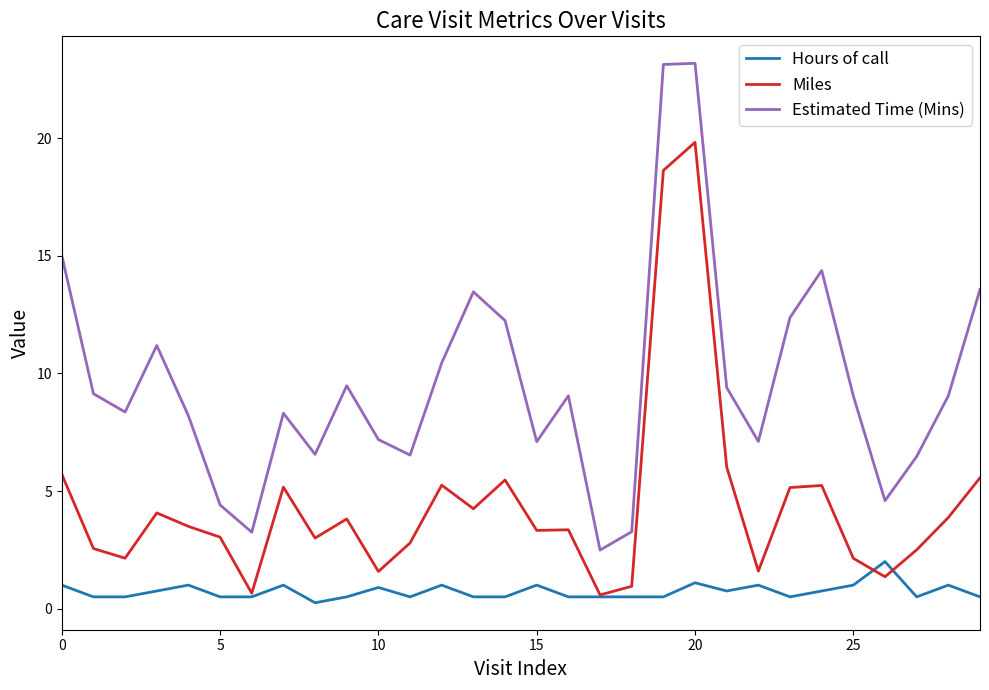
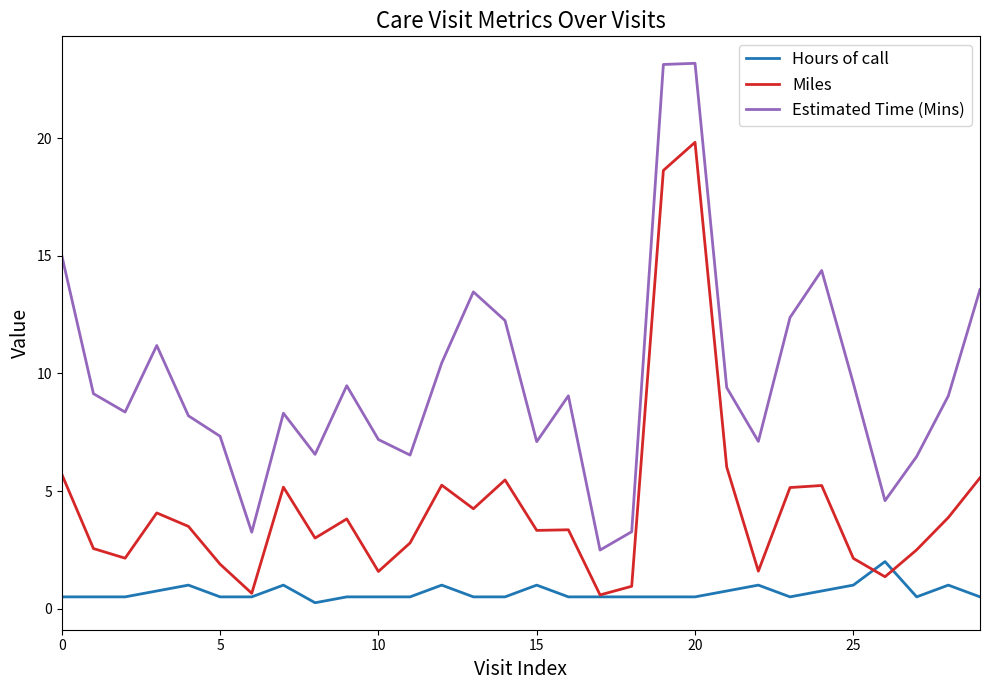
Hours of call, 0: 1.0 -> 0.5
Miles, 5: 3.0 -> 1.9
Estimated Time (Mins), 5: 4.4 -> 7.3
Hours of call, 10: 0.9 -> 0.5
Hours of call, 20: 1.1 -> 0.5
Estimated Time (Mins), 25: 9.0 -> 9.6
